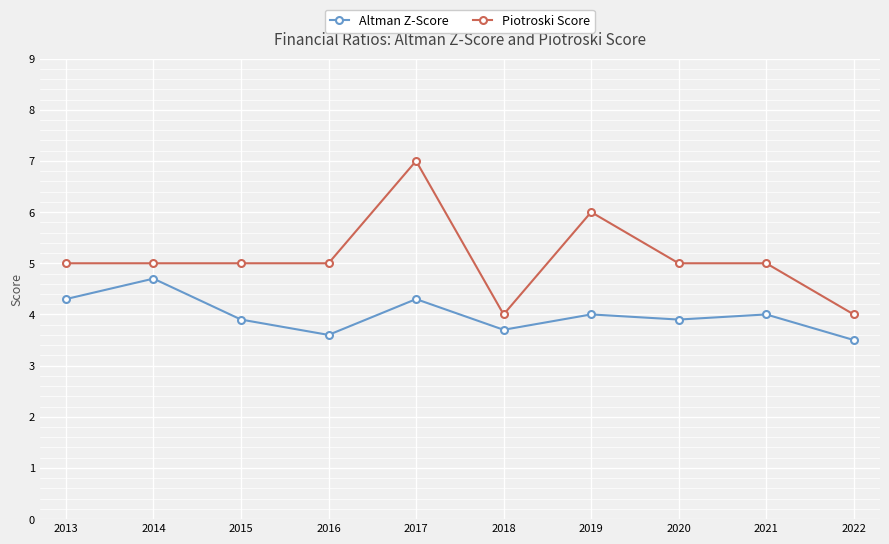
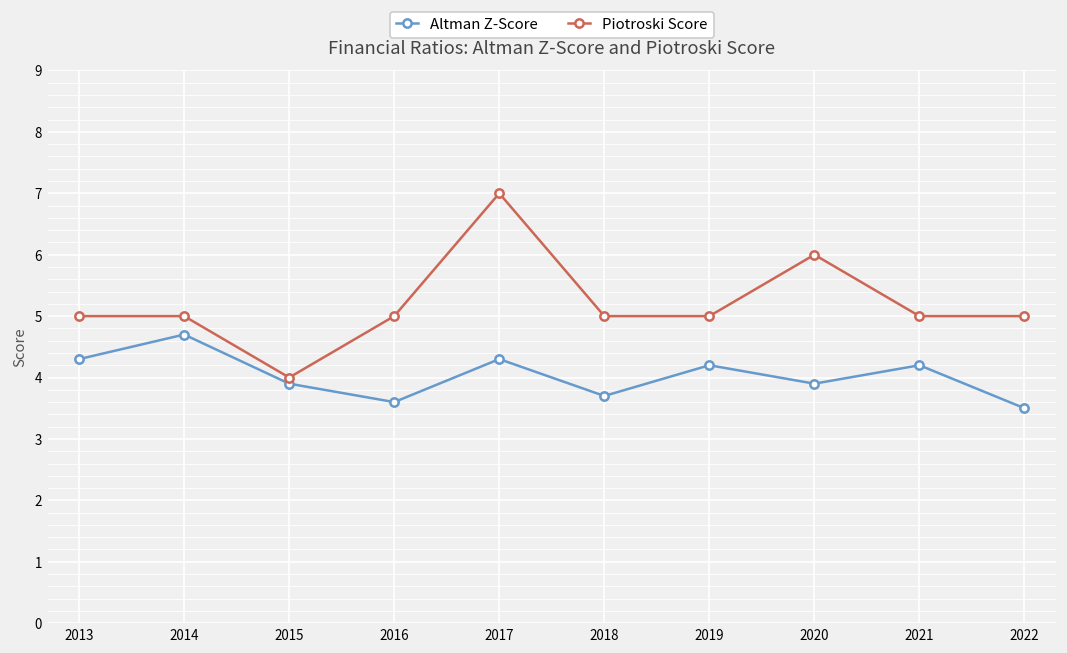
Piotroski Score, 2015: 5 -> 4
Piotroski Score, 2018: 4 -> 5
Altman Z-Score, 2019: 4.0 -> 4.2
Piotroski Score, 2019: 6 -> 5
Piotroski Score, 2020: 5 -> 6
Altman Z-Score, 2021: 4.0 -> 4.2
Piotroski Score, 2022: 4 -> 5
